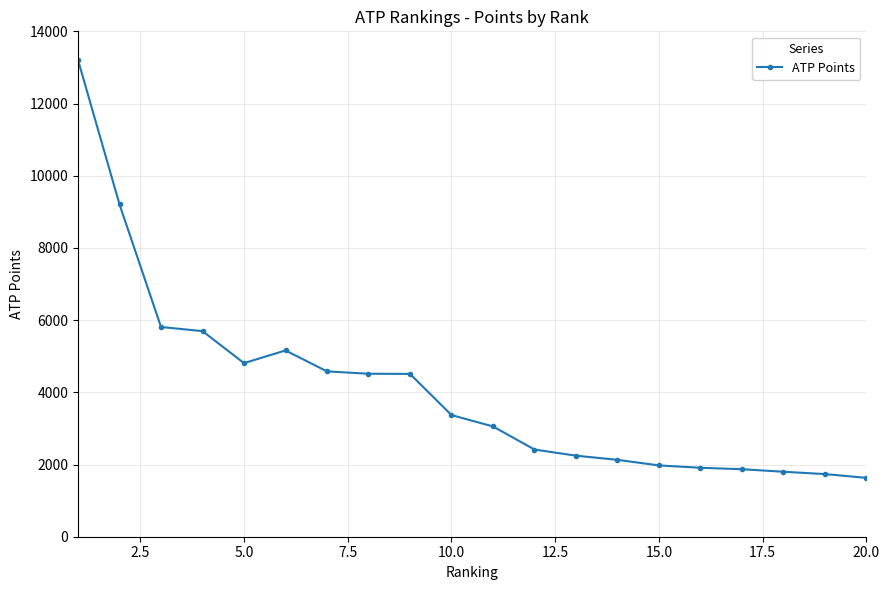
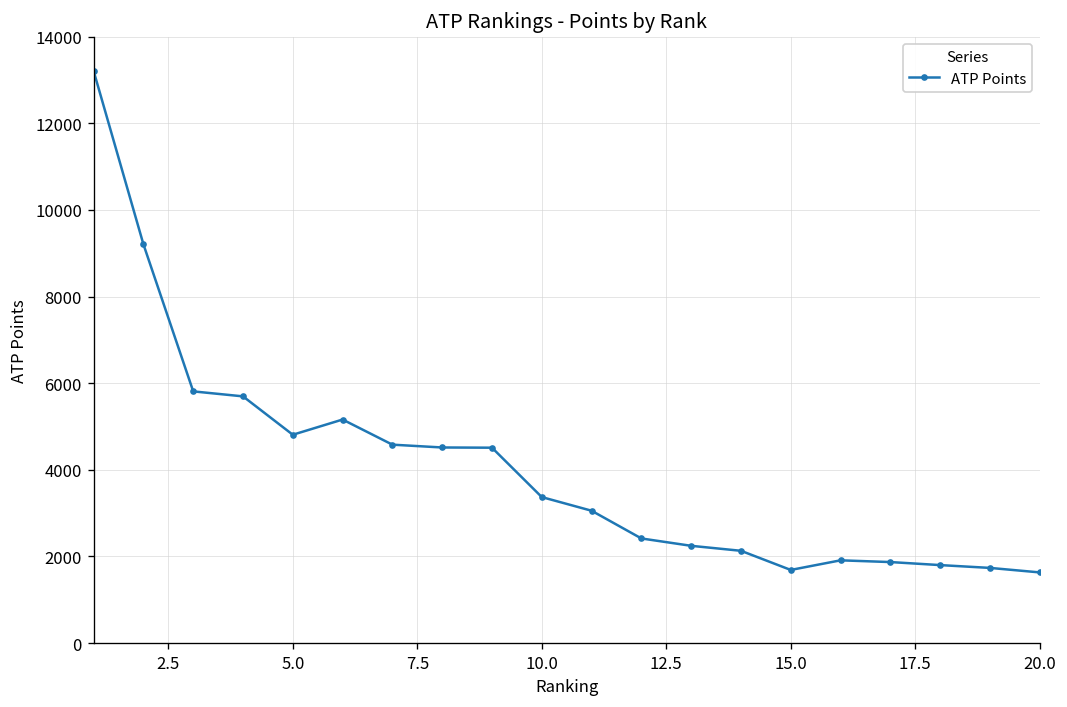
15.0: 2000 -> 1700
